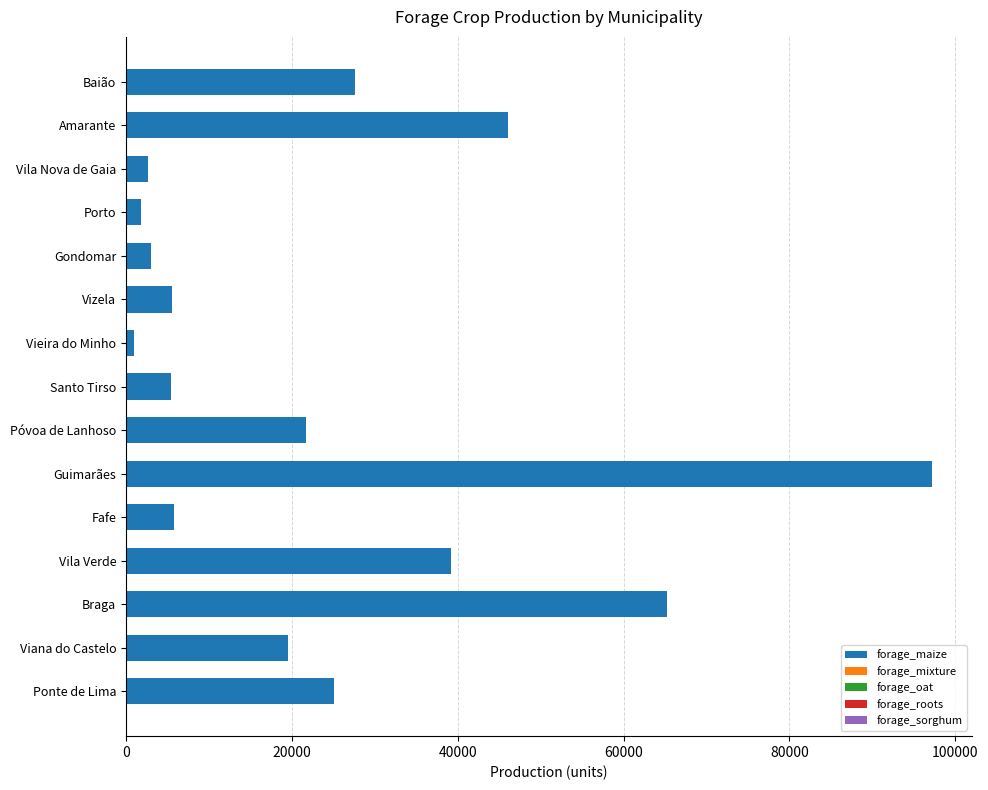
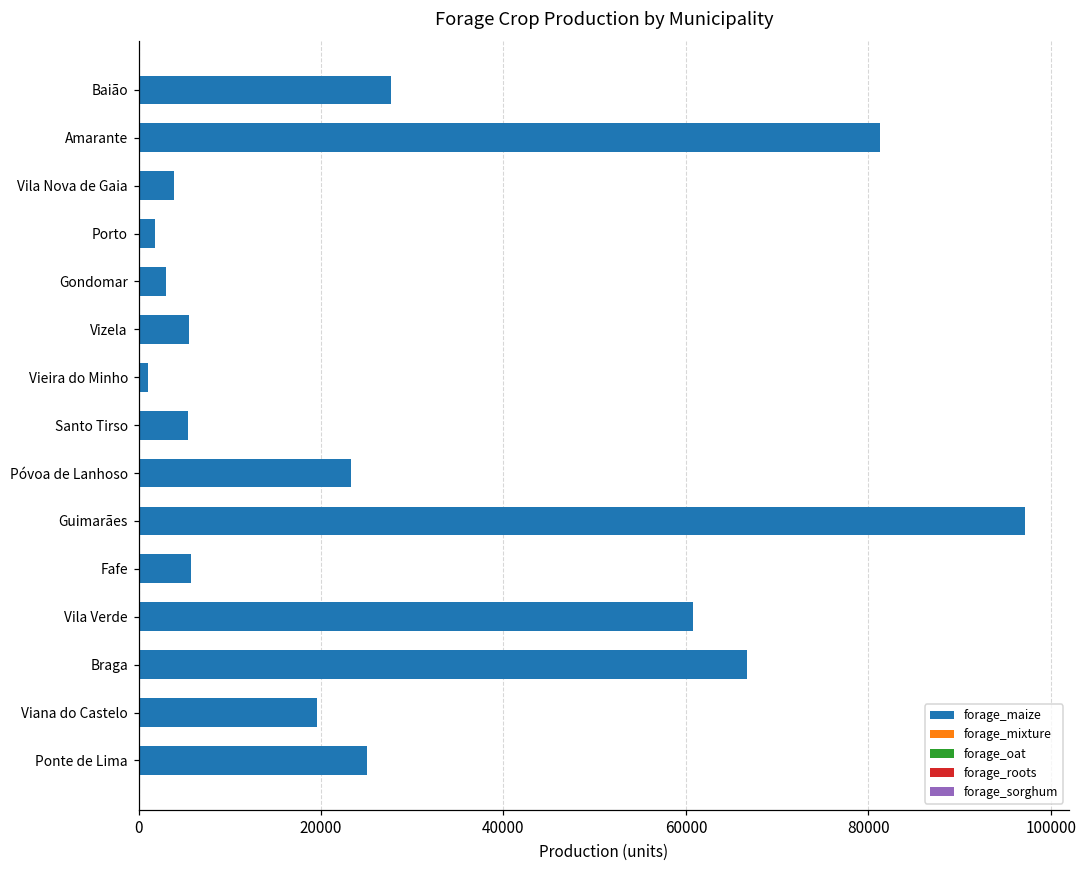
forage_maize, Amarante: 46000 -> 81000
forage_maize, Vila Nova de Gaia: 3000 -> 4000
forage_maize, Póvoa de Lanhoso: 22000 -> 23000
forage_maize, Vila Verde: 39000 -> 61000
forage_maize, Braga: 65000 -> 67000
